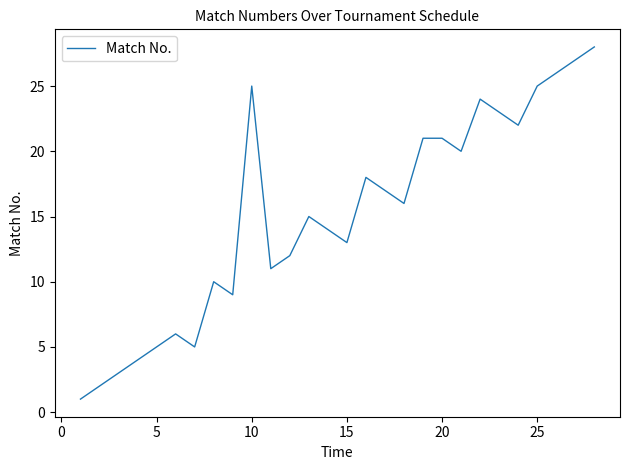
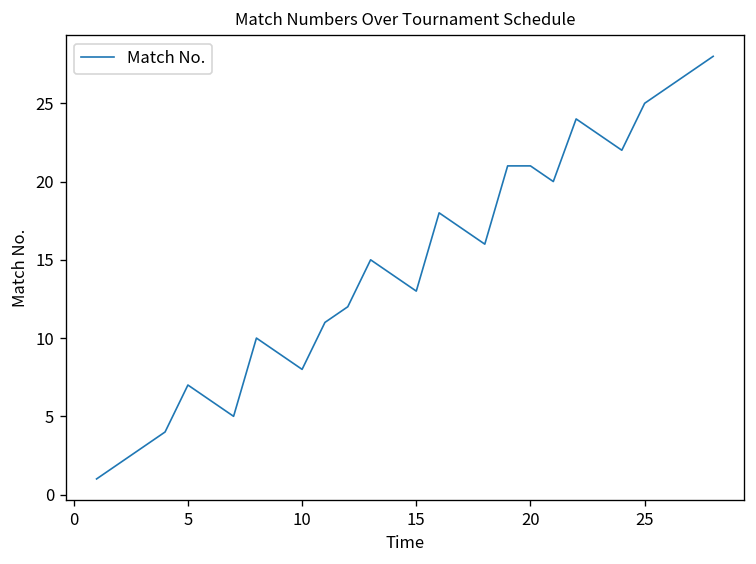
5: 5 -> 7
10: 25 -> 8
